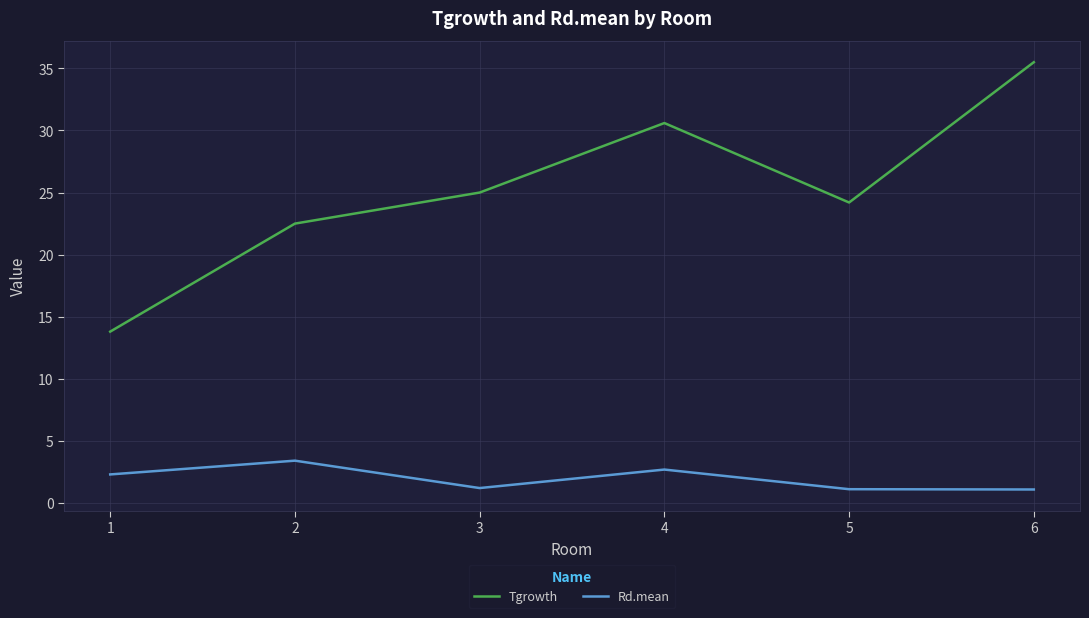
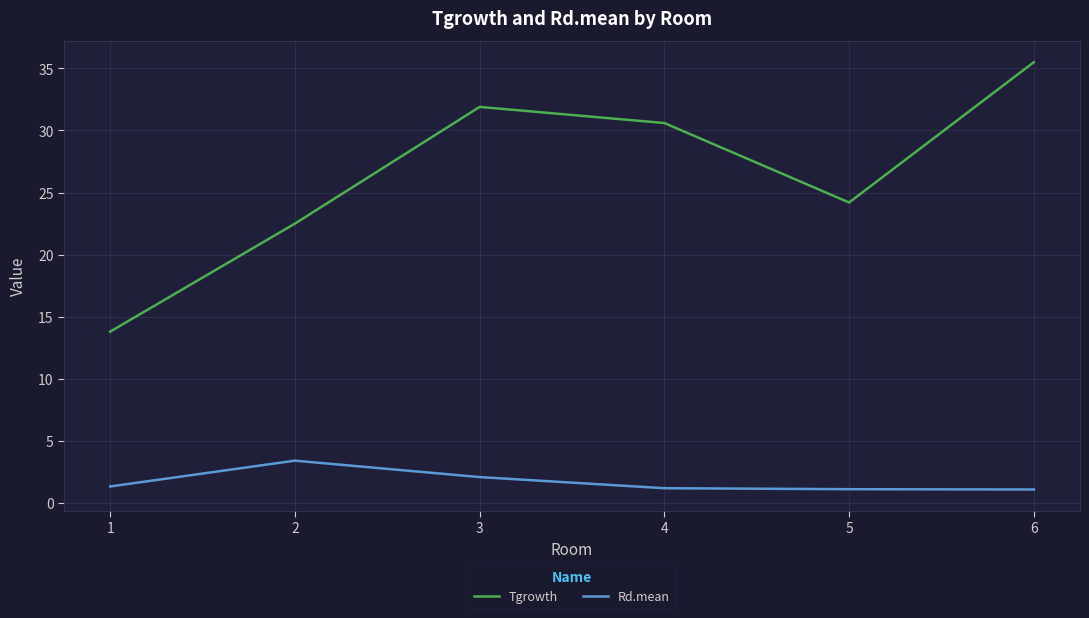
Rd.mean, 1: 2.3 -> 1.3
Tgrowth, 3: 25.0 -> 31.9
Rd.mean, 3: 1.2 -> 2.1
Rd.mean, 4: 2.7 -> 1.2
